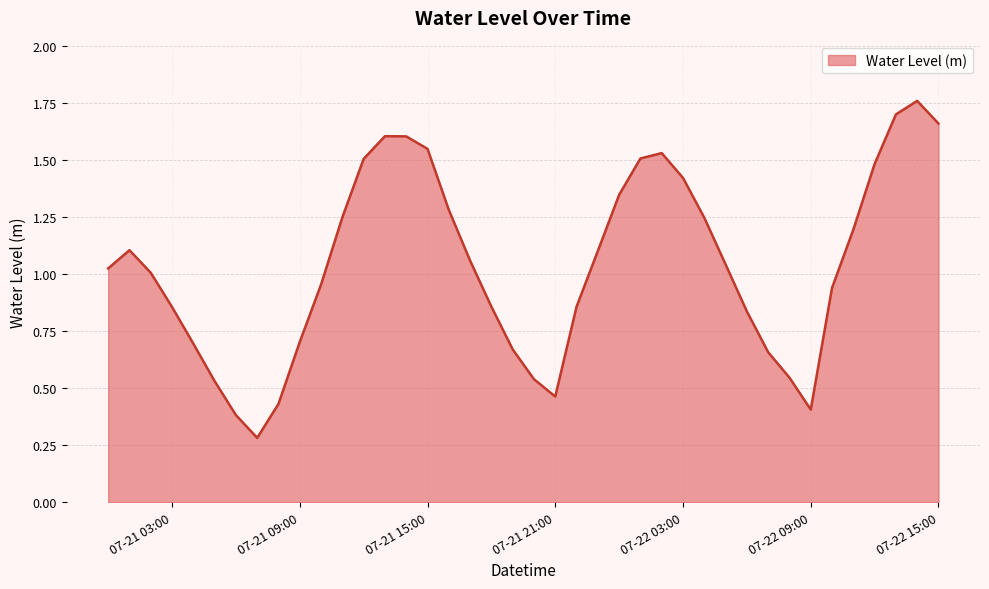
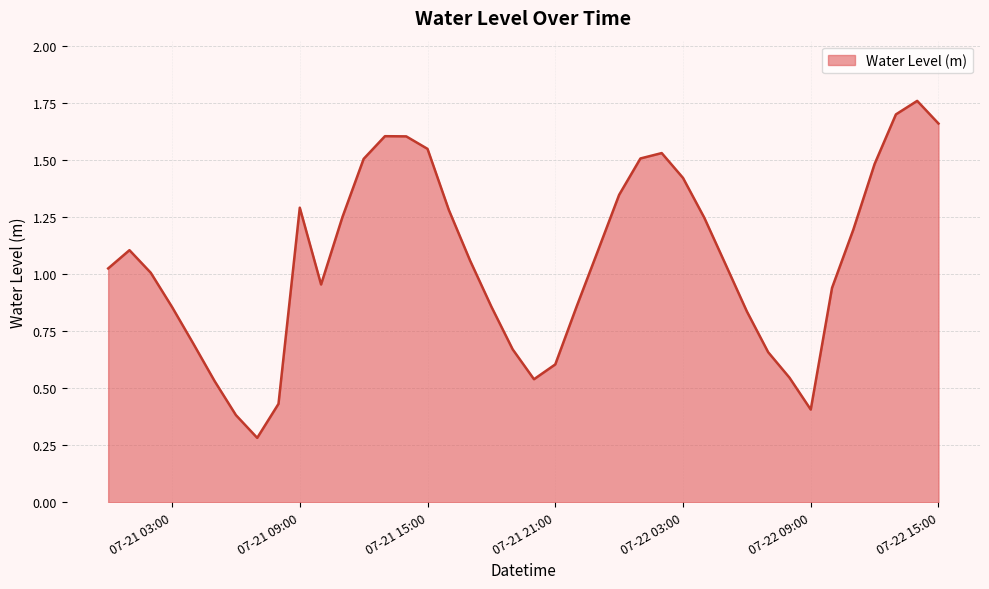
07-21 09:00: 0.70 -> 1.29
07-21 21:00: 0.46 -> 0.60
